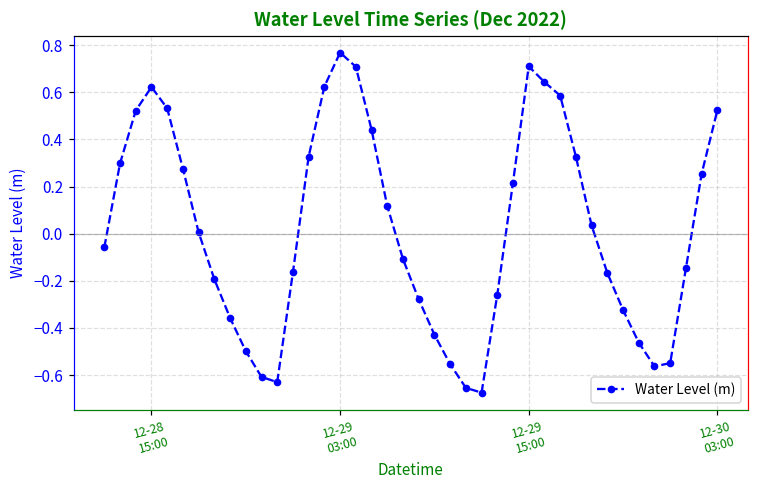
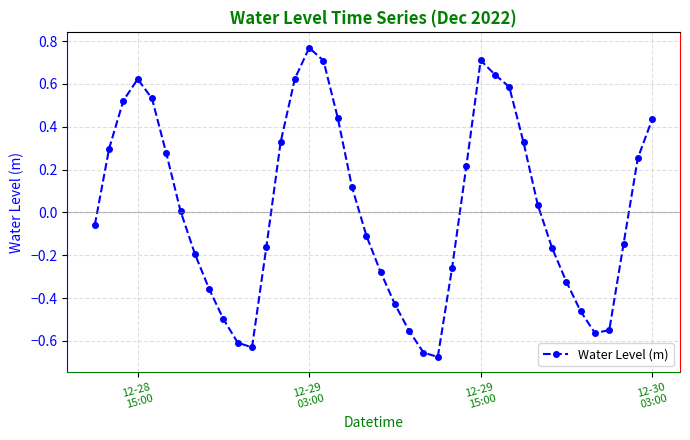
12-30 03:00: 0.52 -> 0.43
